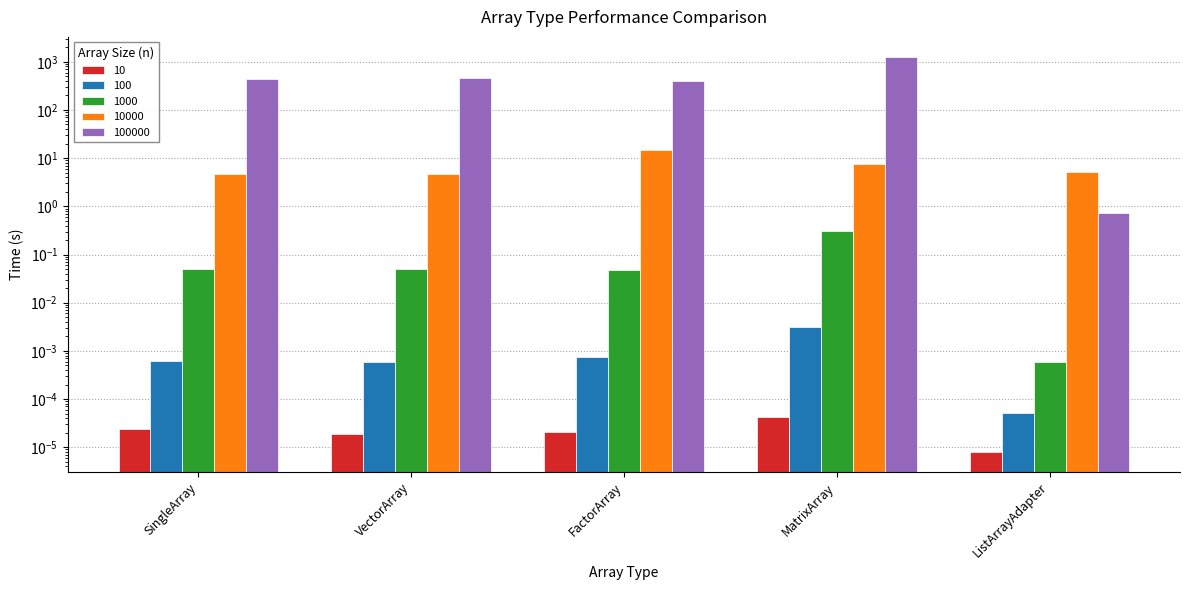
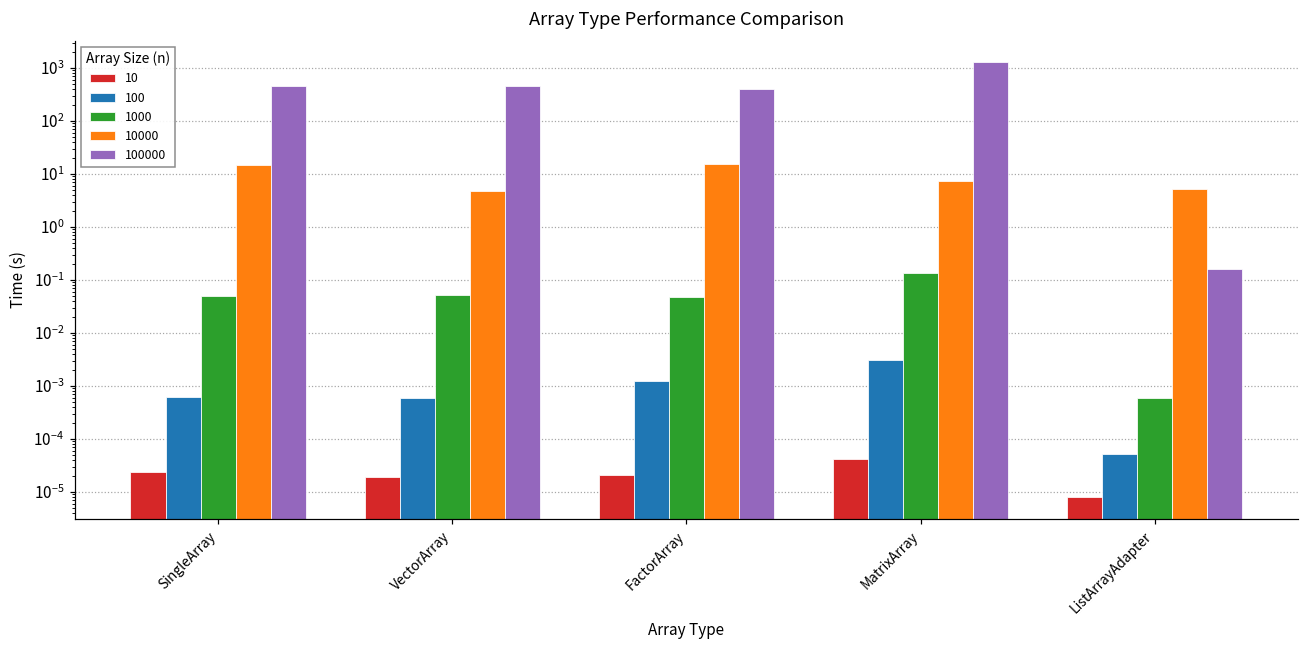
10000, SingleArray: 5 -> 15
100, FactorArray: 0.0007 -> 0.0012
1000, MatrixArray: 0.3 -> 0.13
100000, ListArrayAdapter: 0.7 -> 0.16
